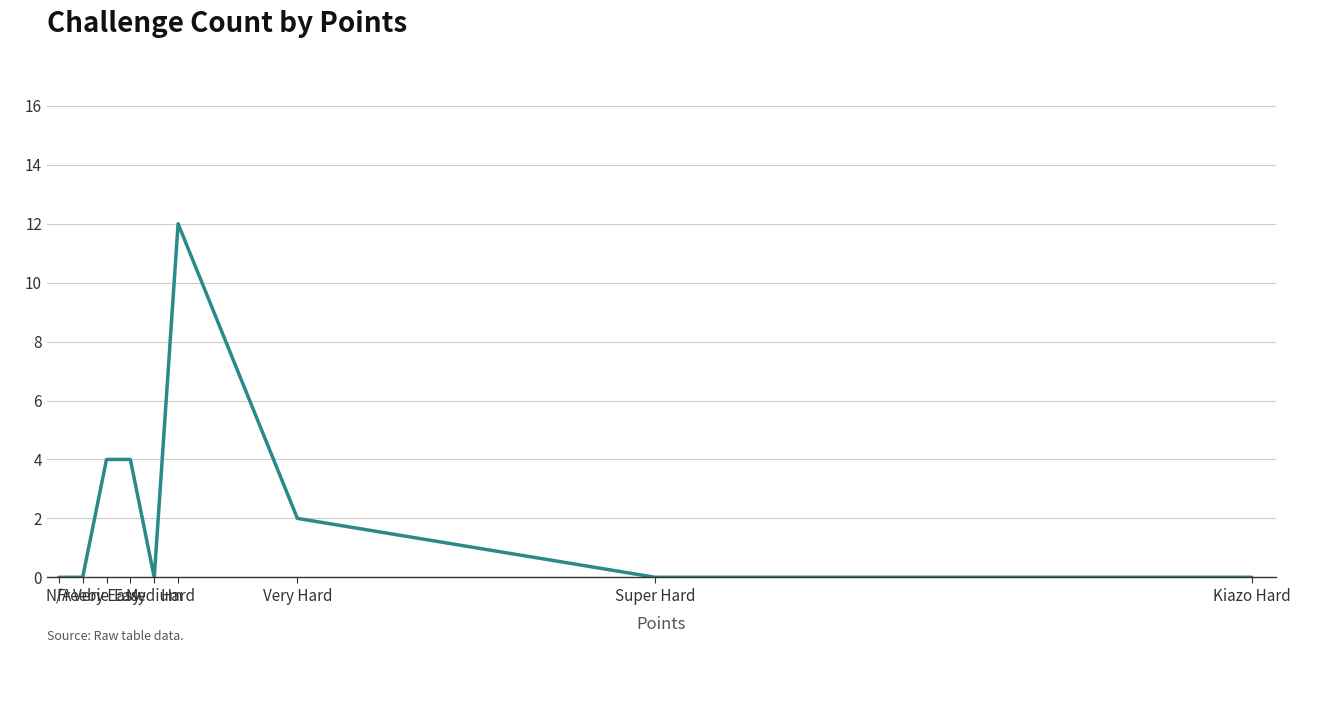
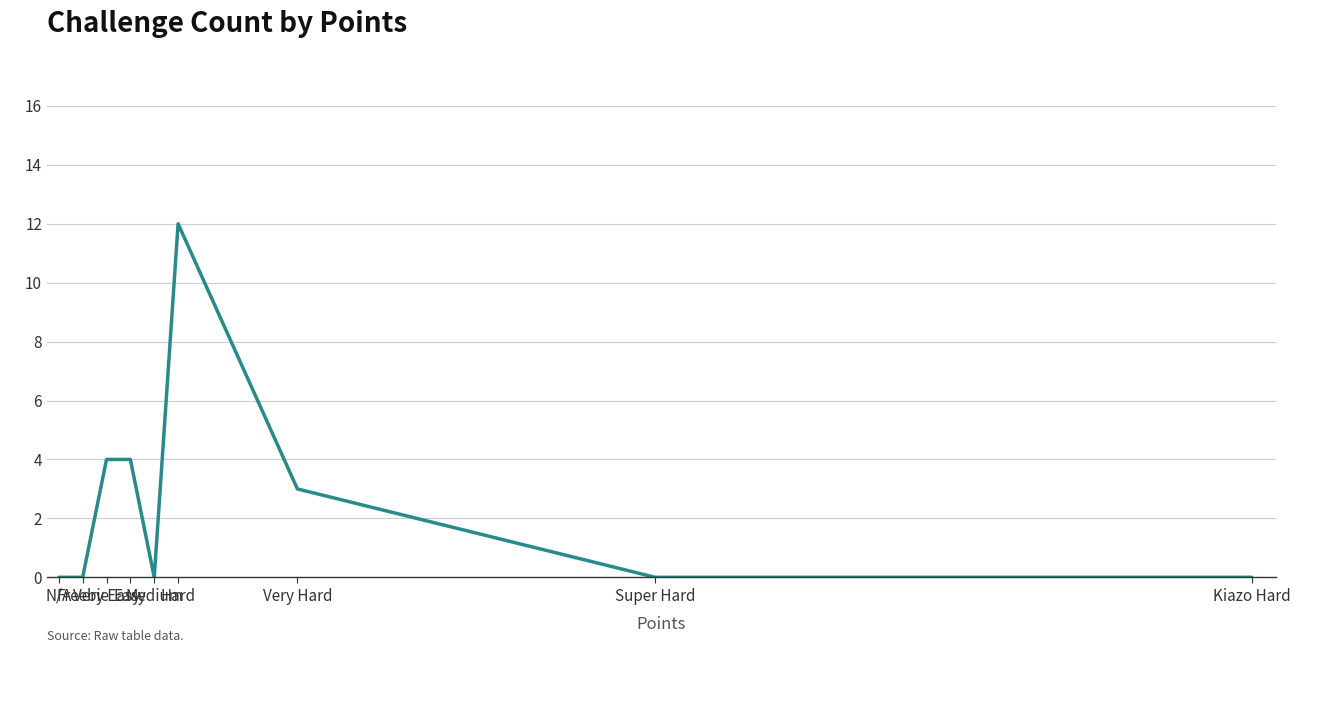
Very Hard: 2 -> 3
